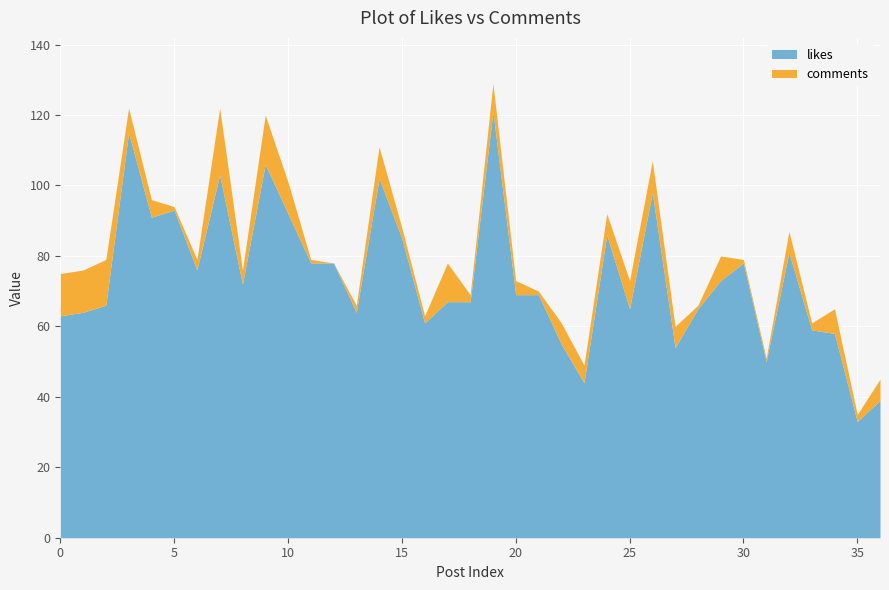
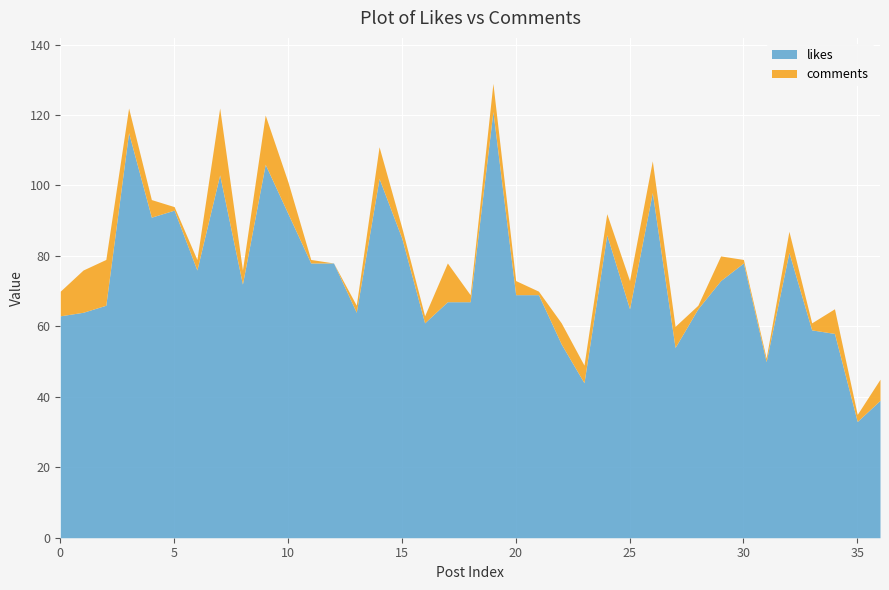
comments, 0: 12 -> 7
